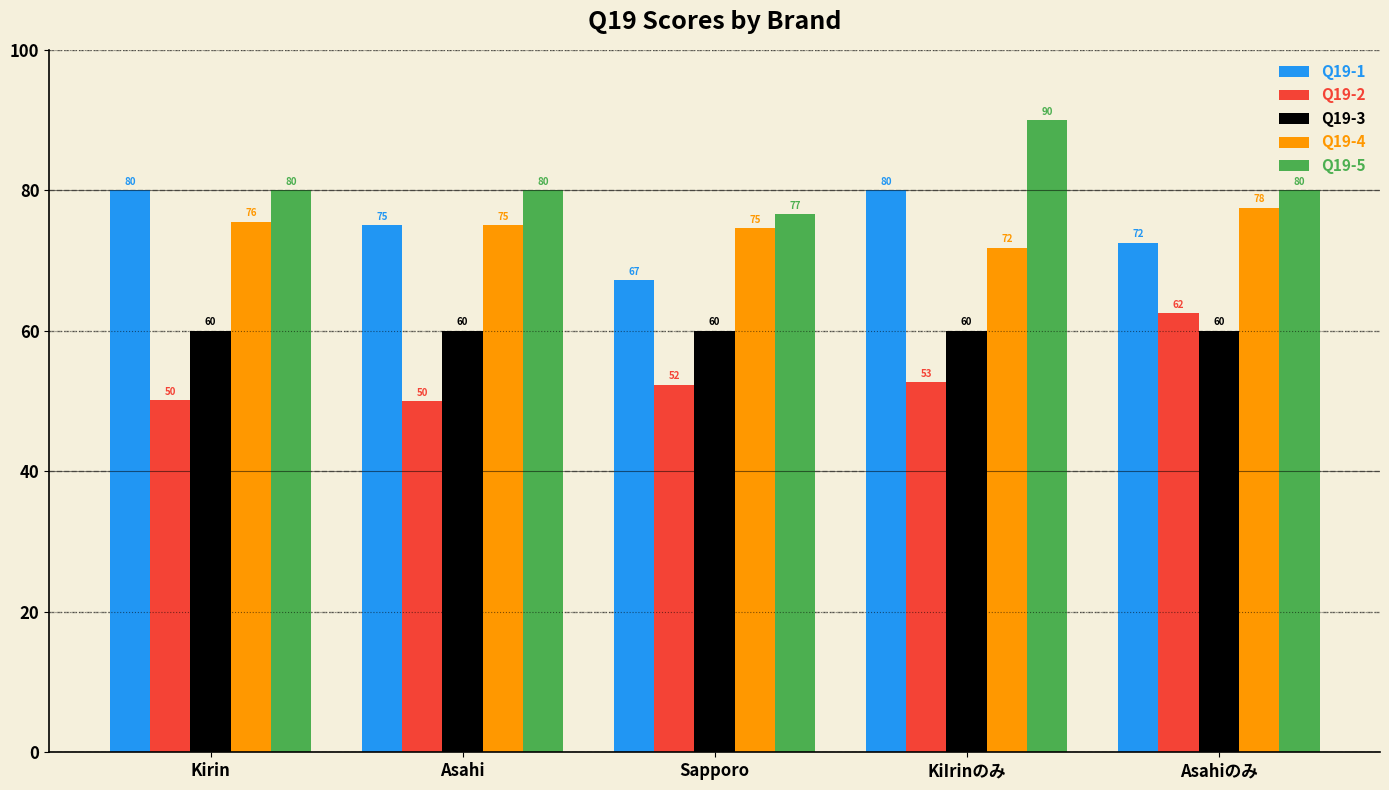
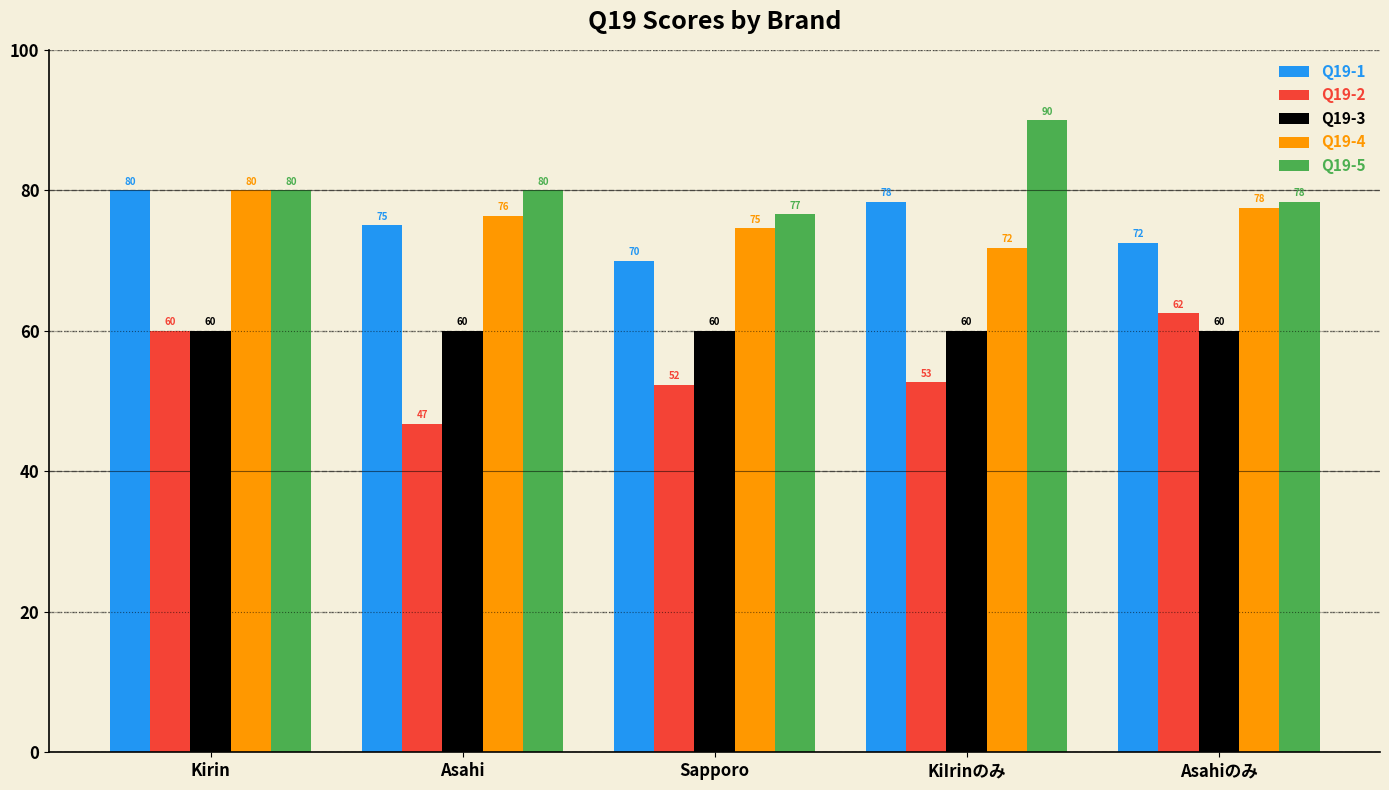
Q19-2, Kirin: 50 -> 60
Q19-4, Kirin: 76 -> 80
Q19-2, Asahi: 50 -> 47
Q19-4, Asahi: 75 -> 76
Q19-1, Sapporo: 67 -> 70
Q19-1, KiIrinのみ: 80 -> 78
Q19-5, Asahiのみ: 80 -> 78
